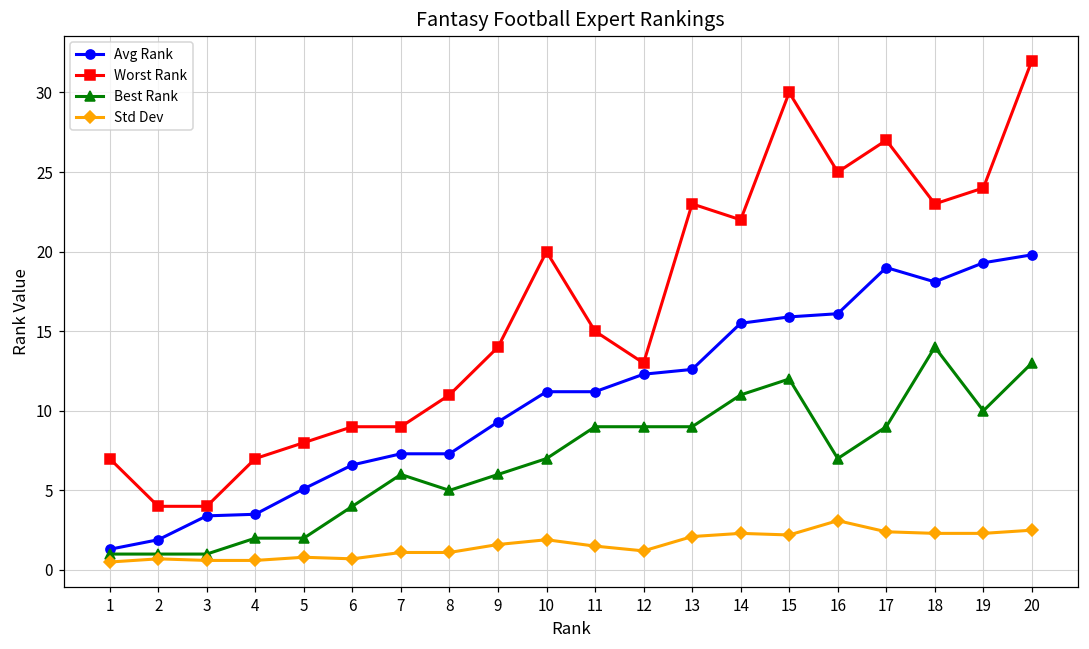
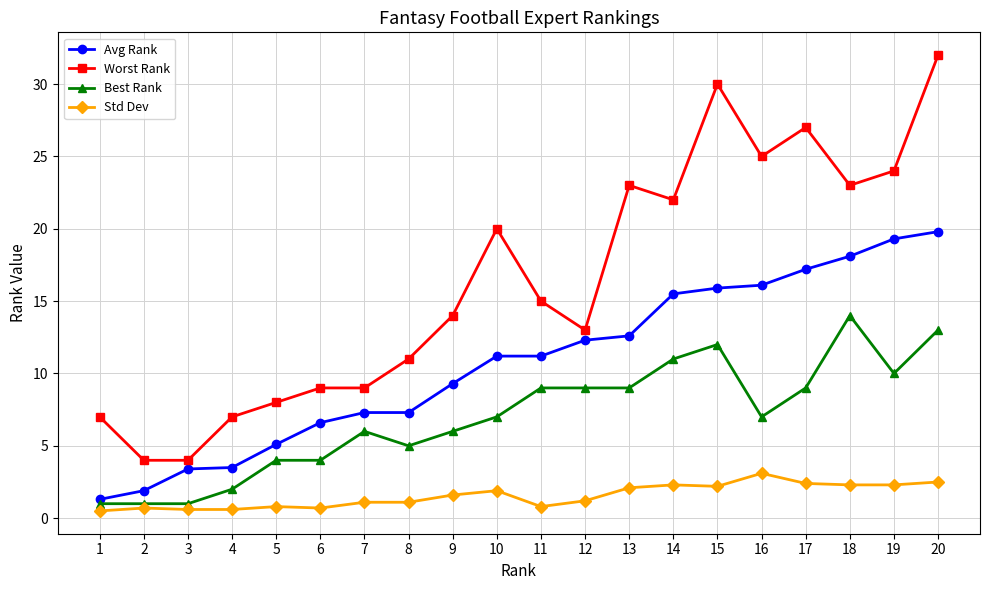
Best Rank, 5: 2 -> 4
Std Dev, 11: 1.5 -> 0.8
Avg Rank, 17: 19.0 -> 17.2
